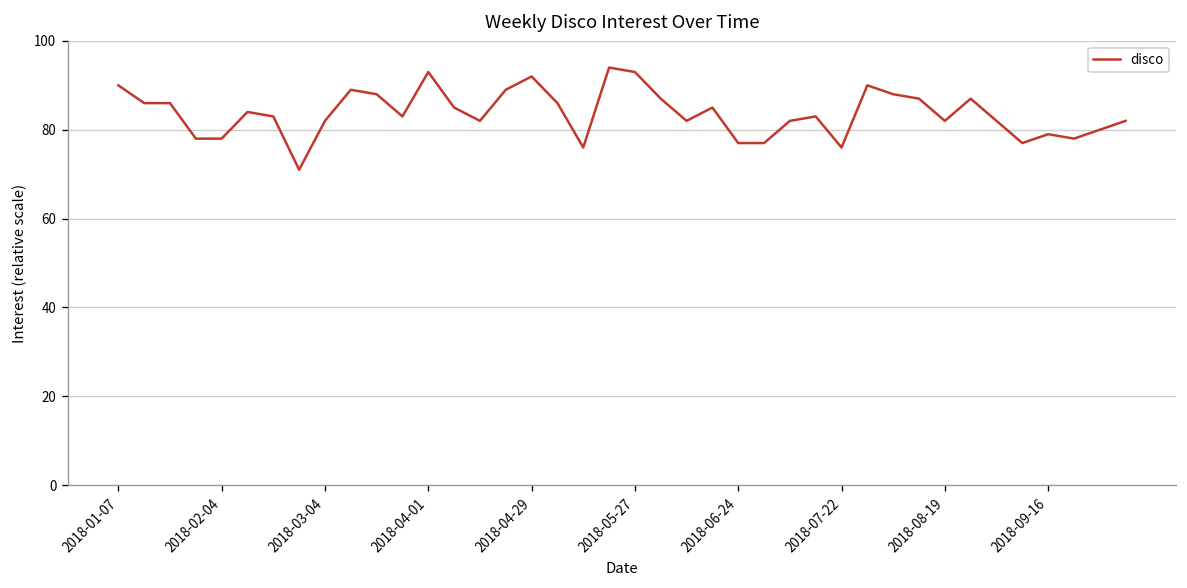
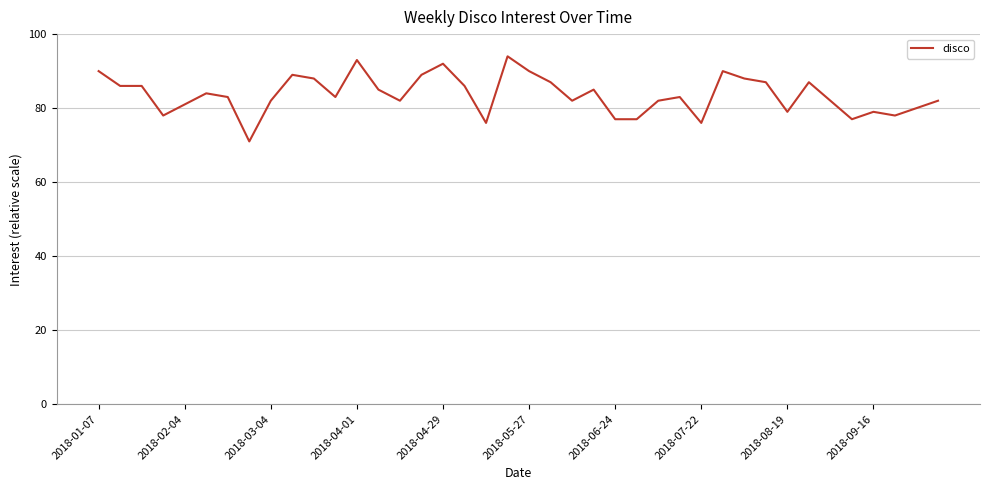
2018-02-04: 78 -> 81
2018-05-27: 93 -> 90
2018-08-19: 82 -> 79
